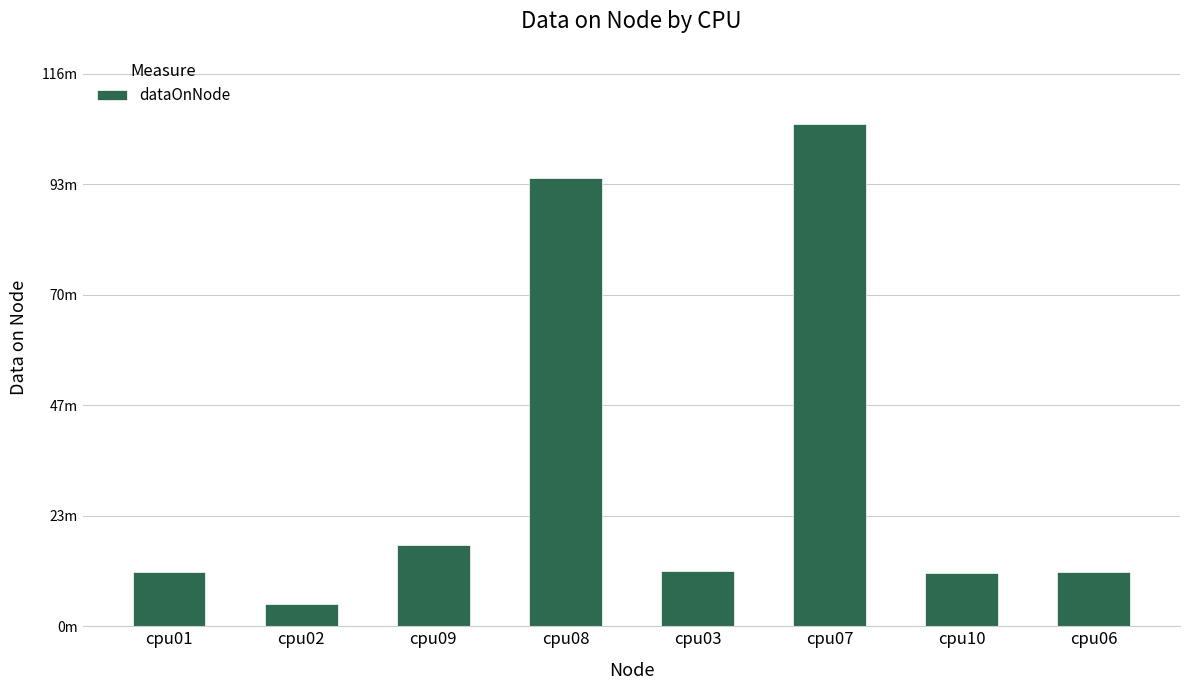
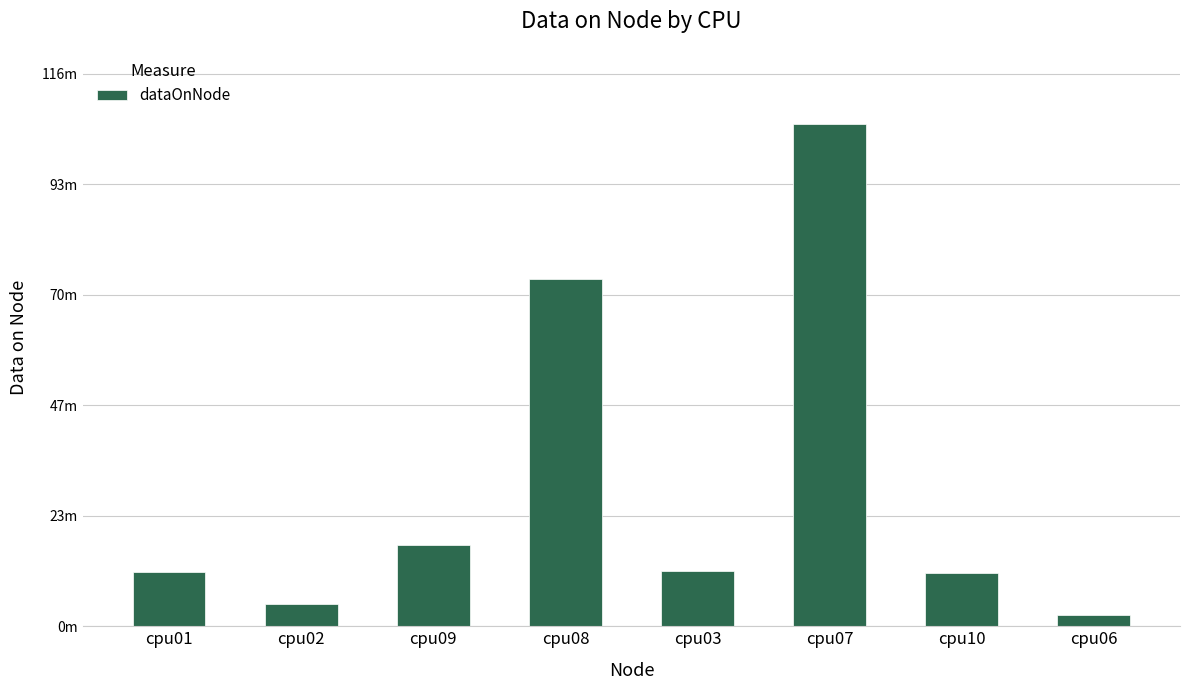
cpu08: 95m -> 73m
cpu06: 11m -> 2m
